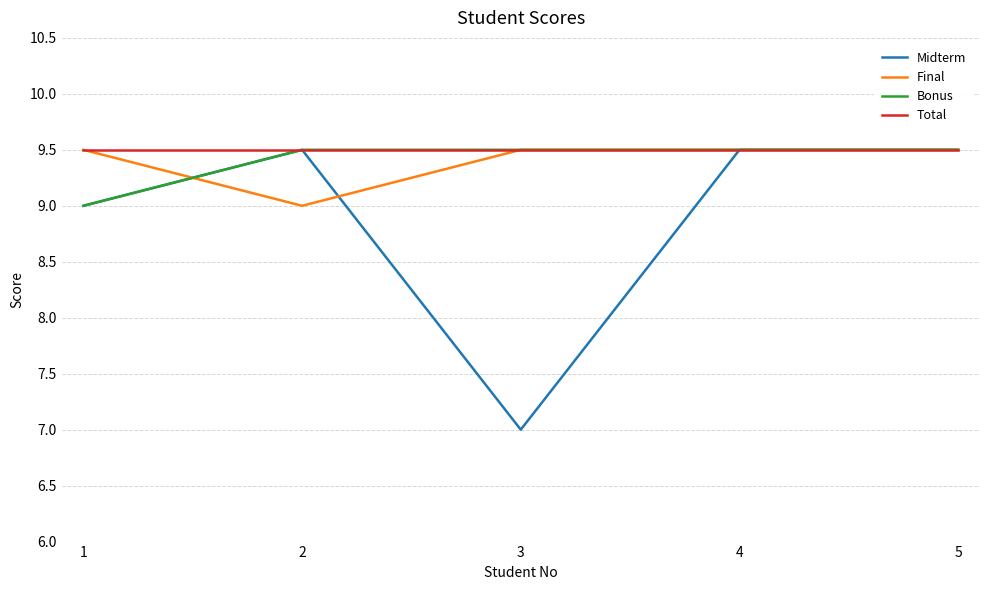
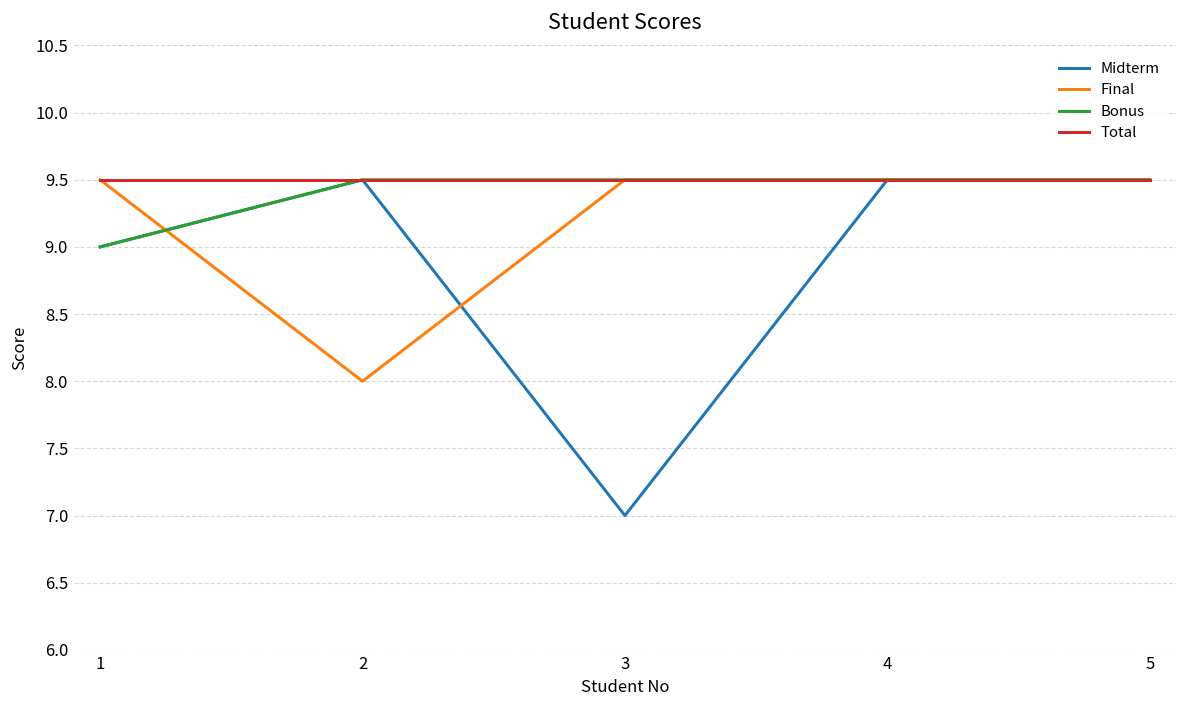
Final, 2: 9 -> 8
